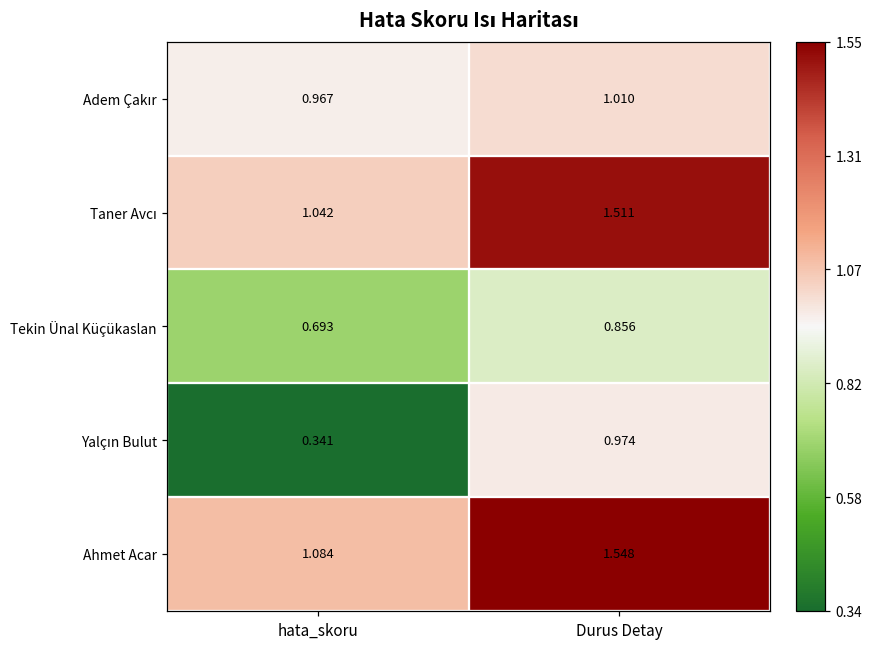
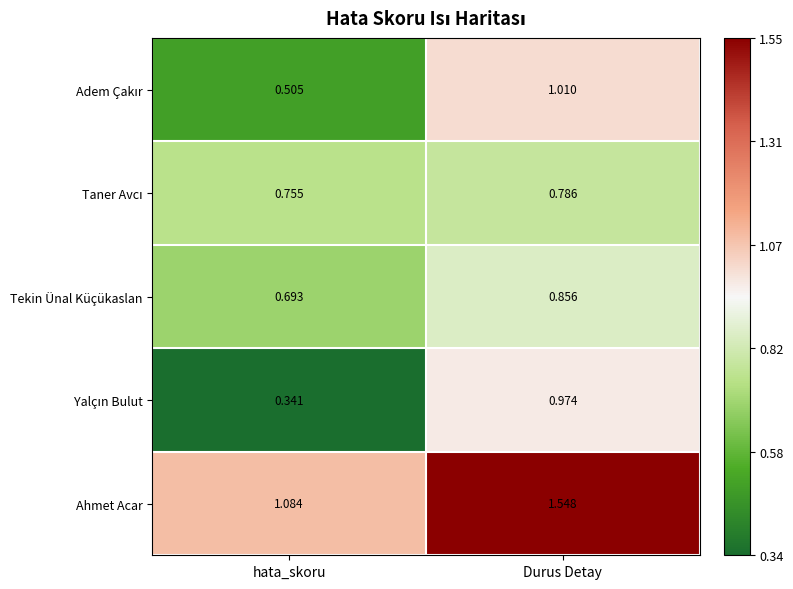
Adem Çakır, hata_skoru: 0.967 -> 0.505
Taner Avcı, hata_skoru: 1.042 -> 0.755
Taner Avcı, Durus Detay: 1.511 -> 0.786
